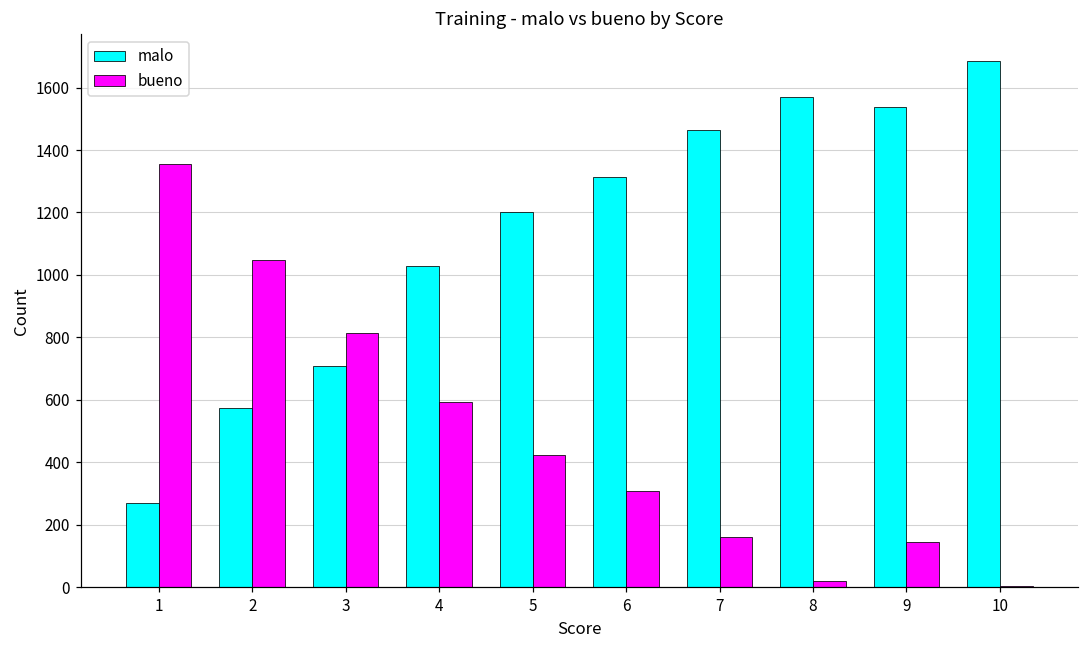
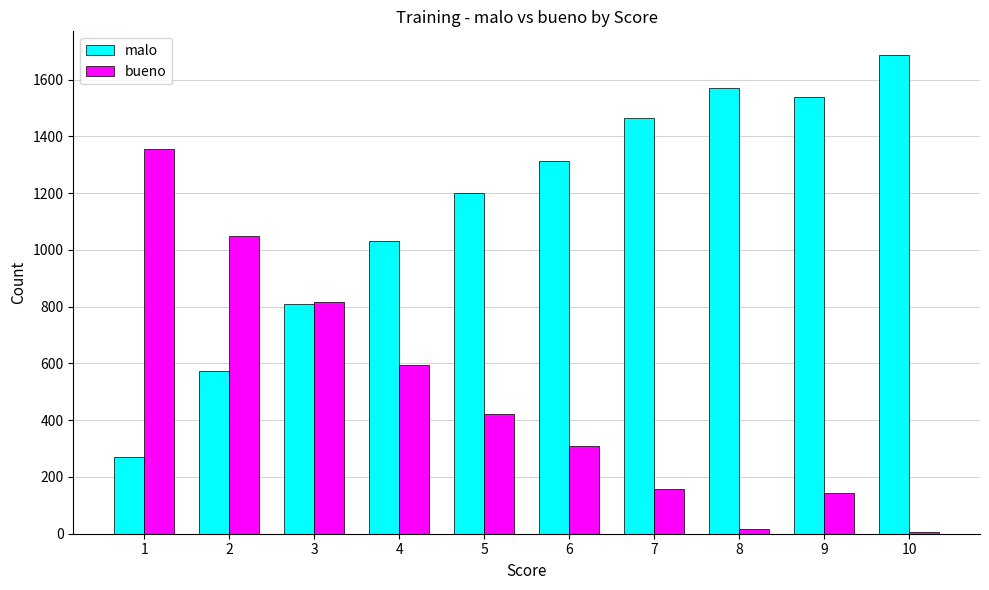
malo, 3: 710 -> 810
